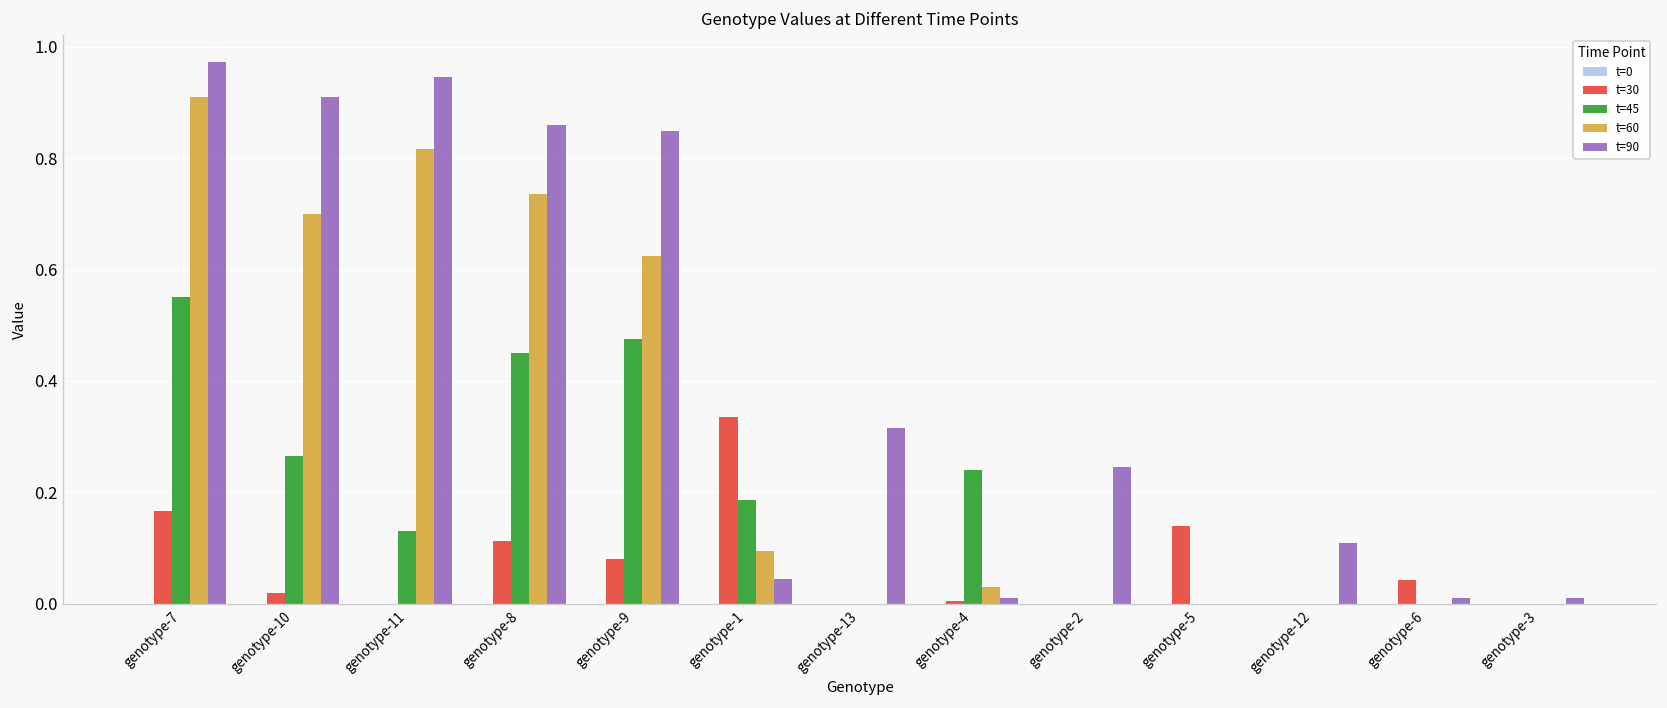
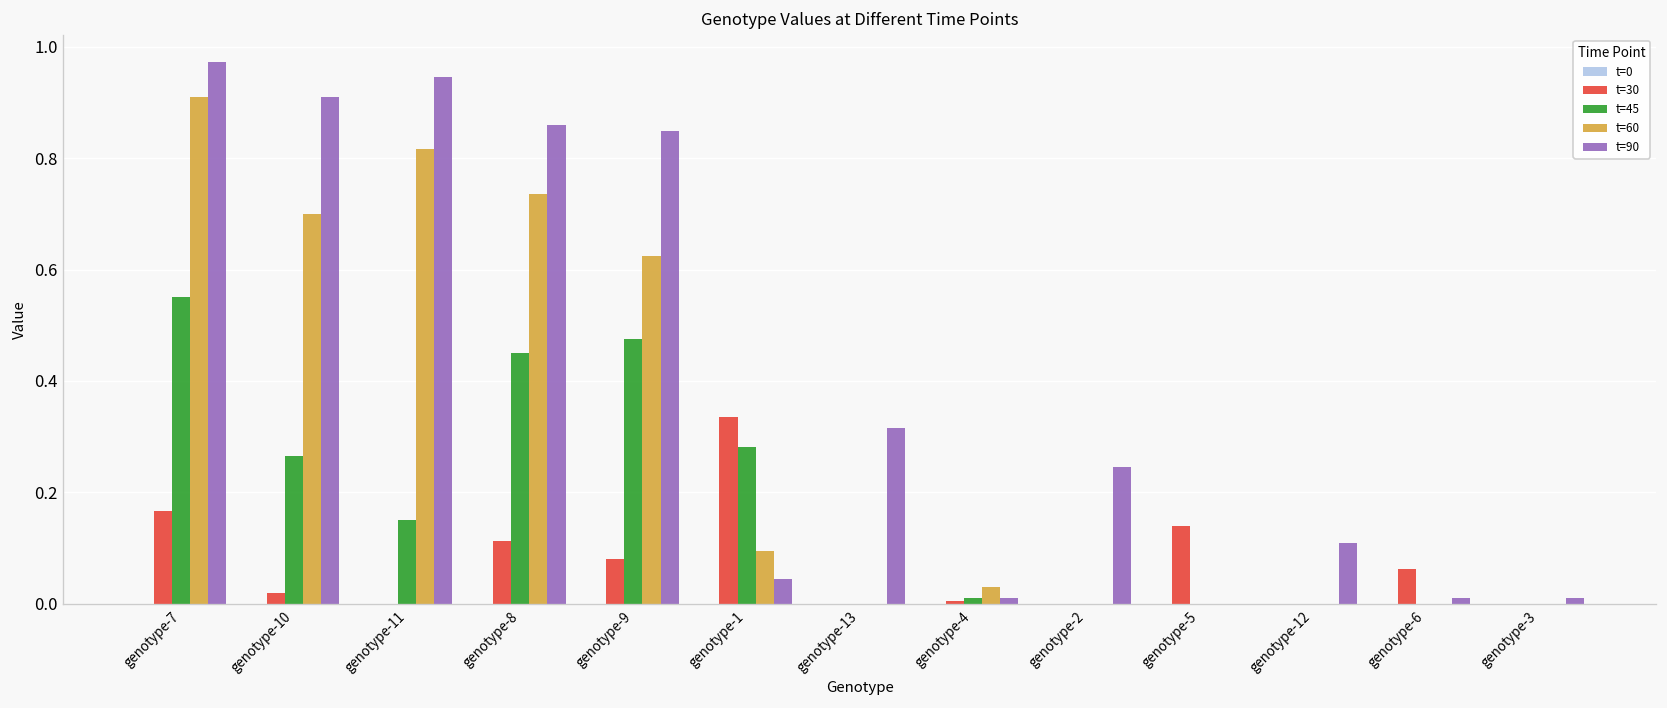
t=45, genotype-11: 0.13 -> 0.15
t=45, genotype-1: 0.19 -> 0.28
t=45, genotype-4: 0.24 -> 0.01
t=30, genotype-6: 0.04 -> 0.06
